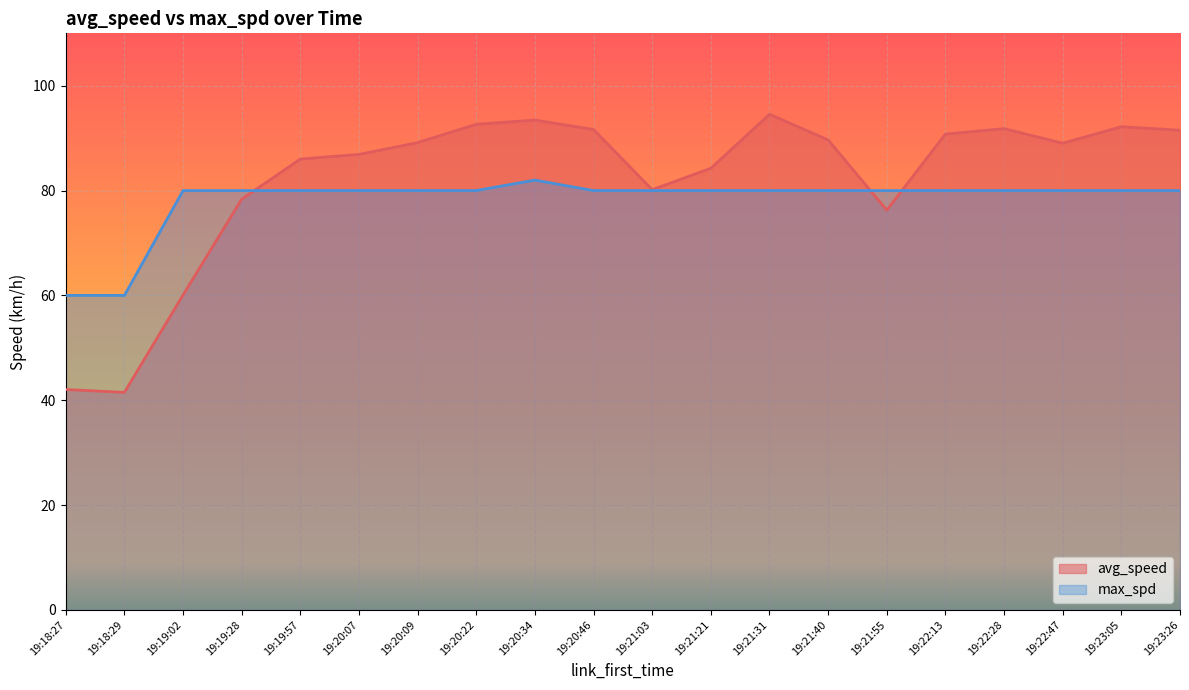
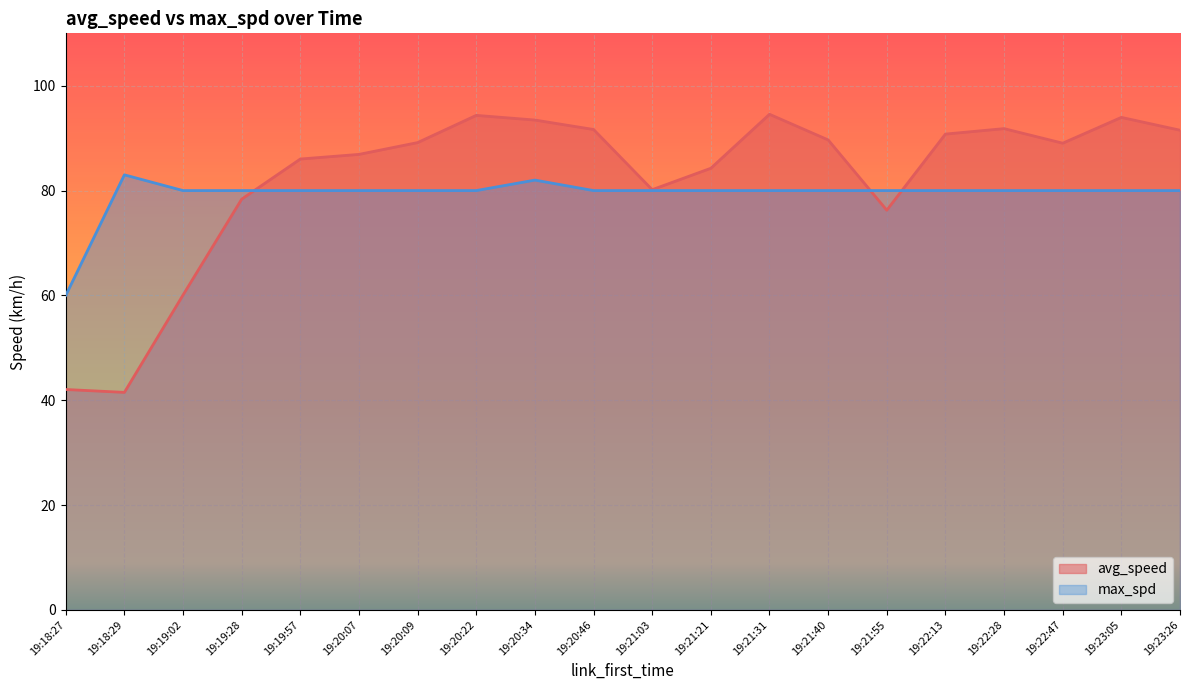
max_spd, 19:18:29: 60 -> 83
avg_speed, 19:20:22: 93 -> 94
avg_speed, 19:23:05: 92 -> 94
